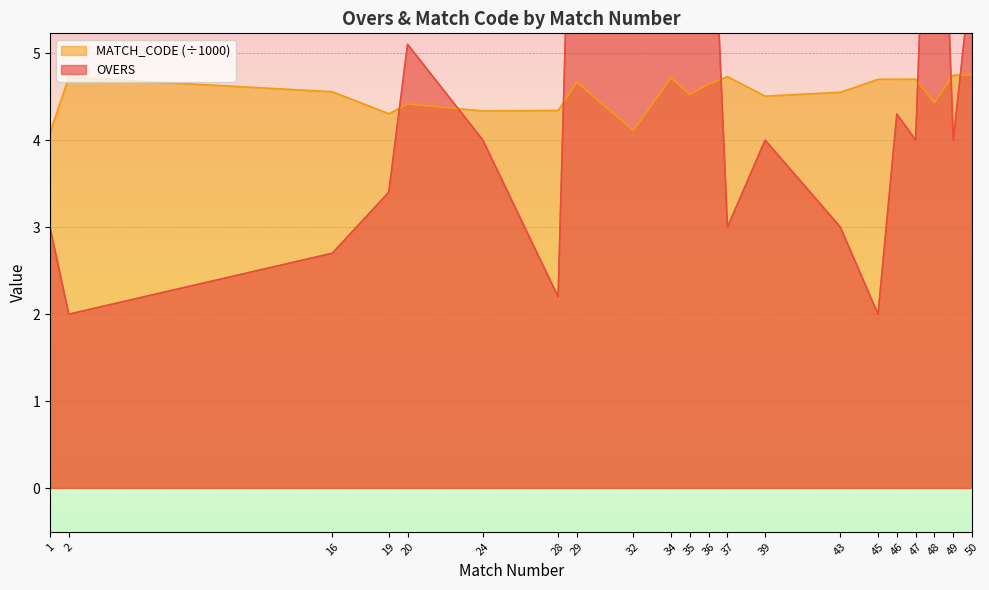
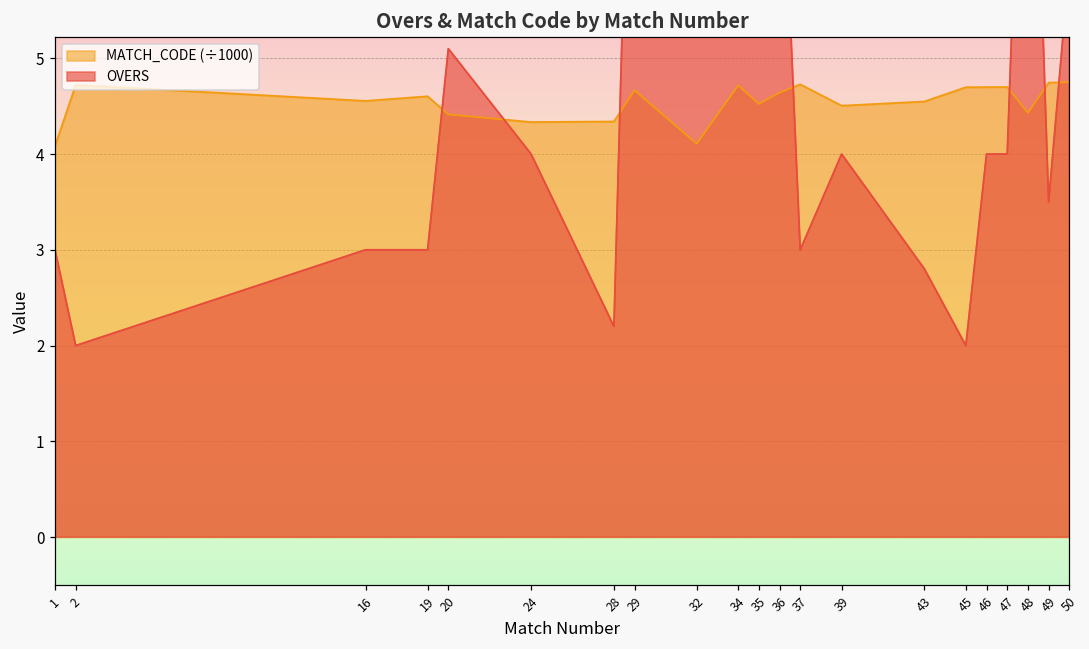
OVERS, 16: 2.7 -> 3.0
MATCH_CODE (÷1000), 19: 4.3 -> 4.6
OVERS, 19: 3.4 -> 3.0
OVERS, 43: 3.0 -> 2.8
OVERS, 46: 4.3 -> 4.0
OVERS, 49: 4.0 -> 3.5
